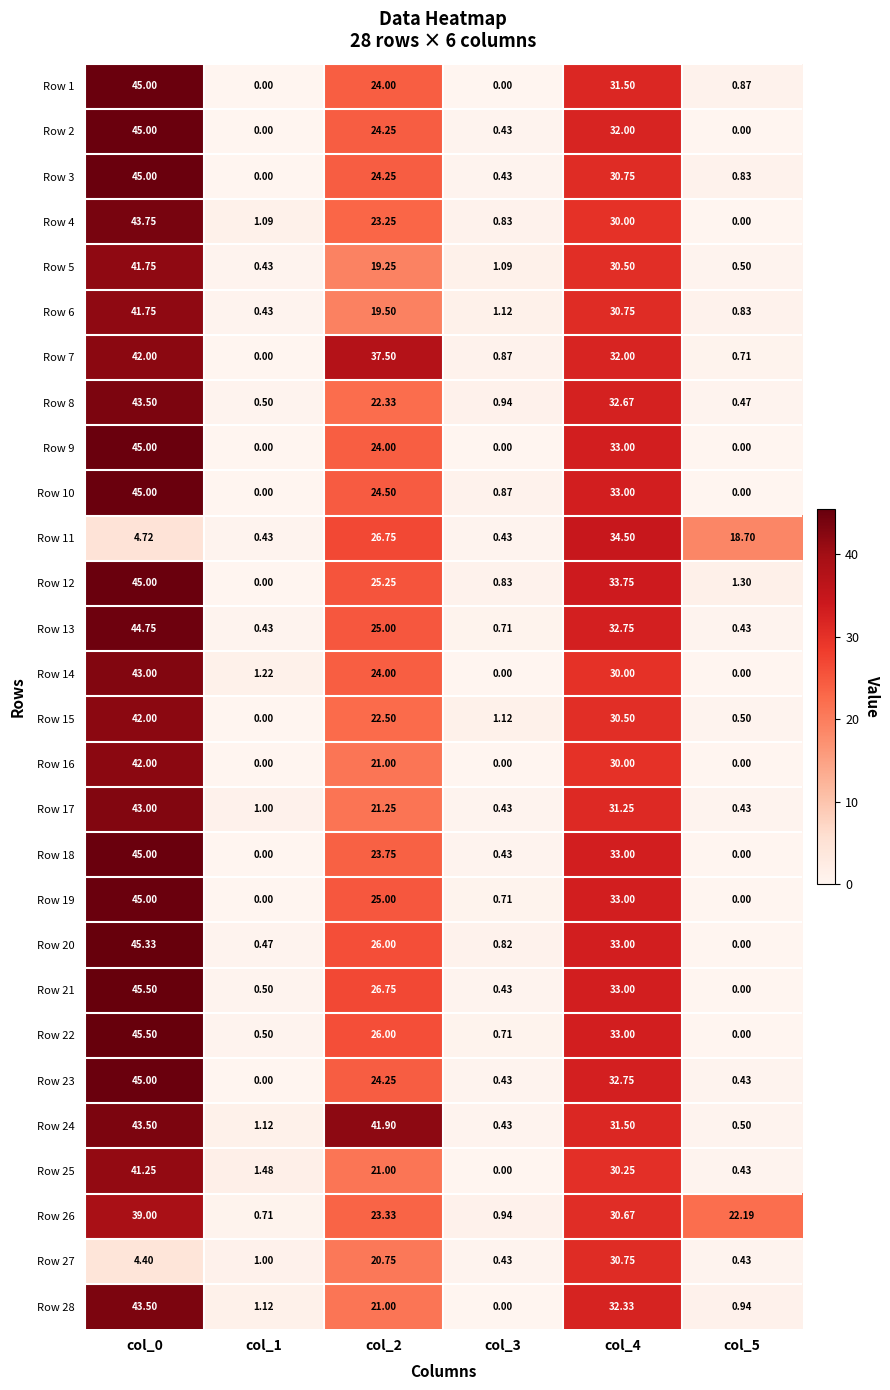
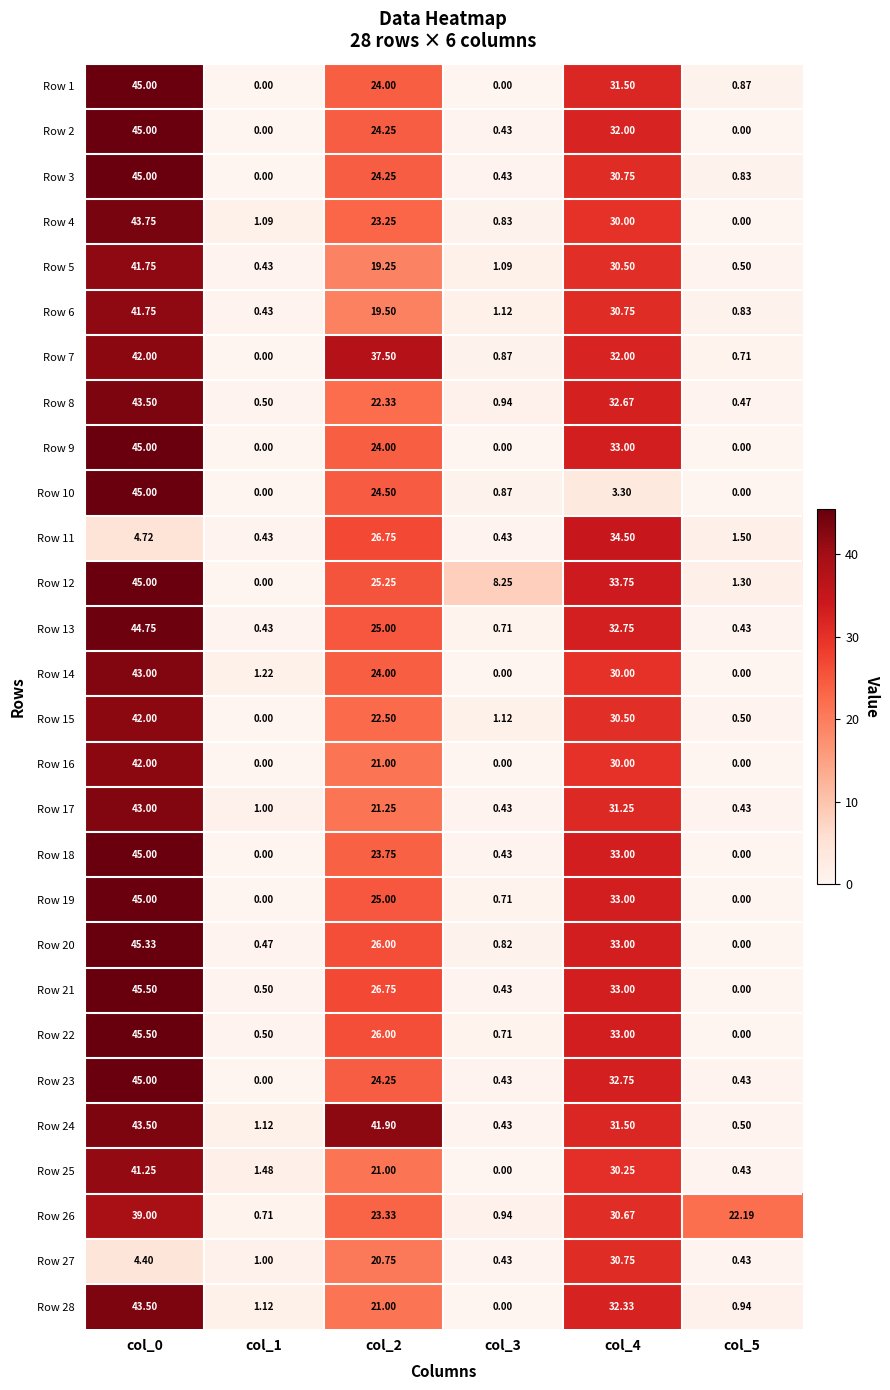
Row 10, col_4: 33.00 -> 3.30
Row 11, col_5: 18.70 -> 1.50
Row 12, col_3: 0.83 -> 8.25
